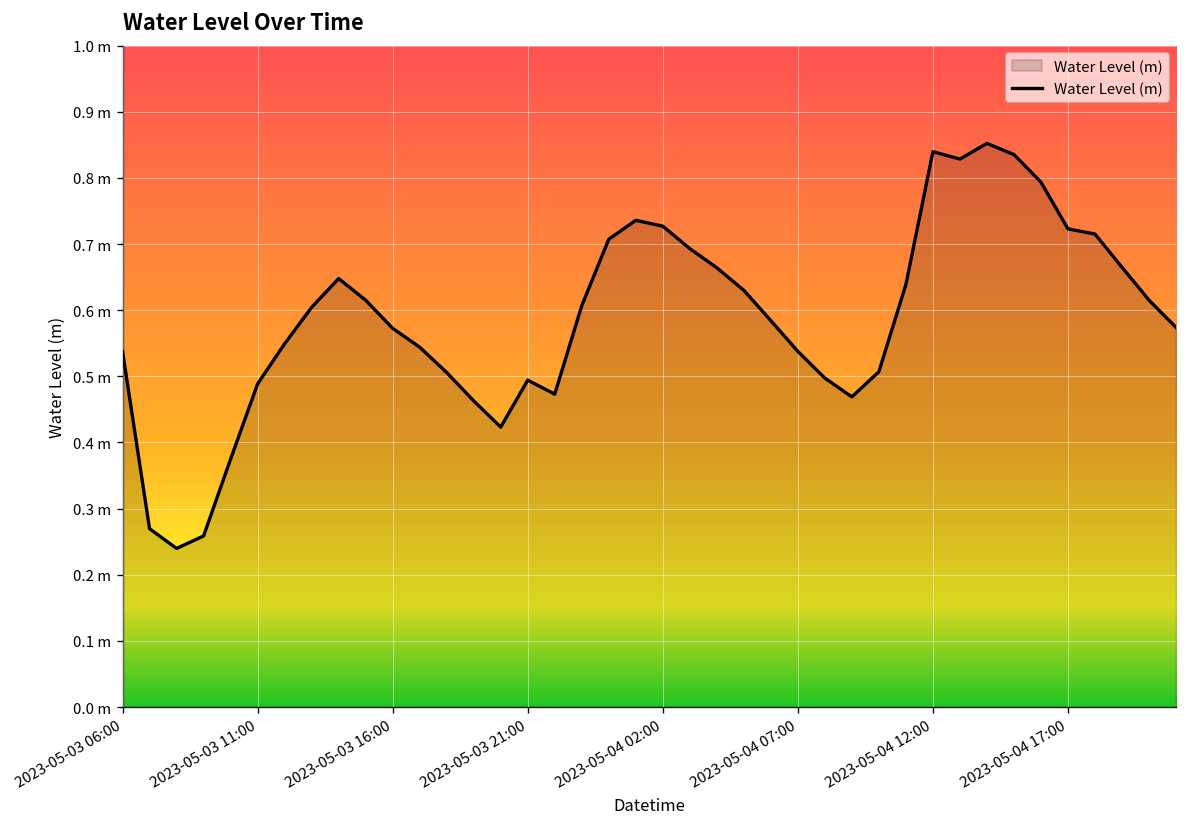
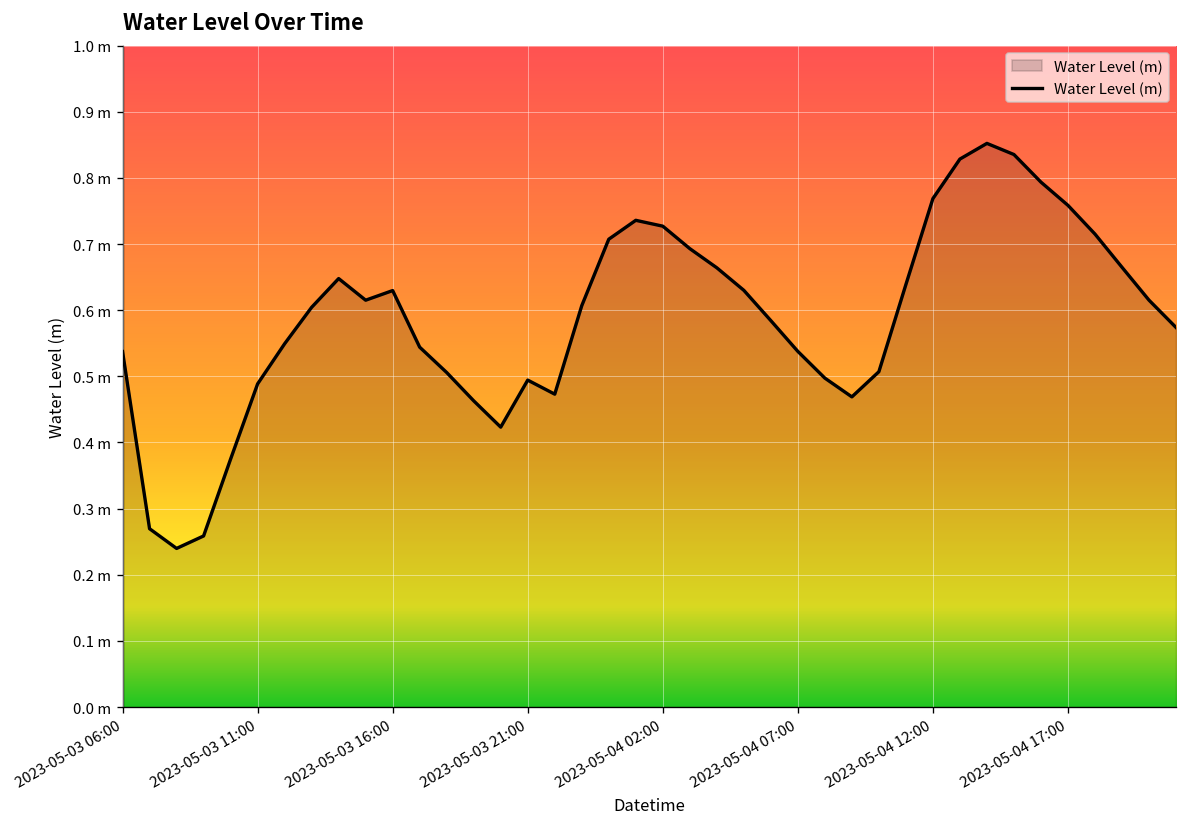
2023-05-03 16:00: 0.57 m -> 0.63 m
2023-05-04 12:00: 0.84 m -> 0.77 m
2023-05-04 17:00: 0.72 m -> 0.76 m
